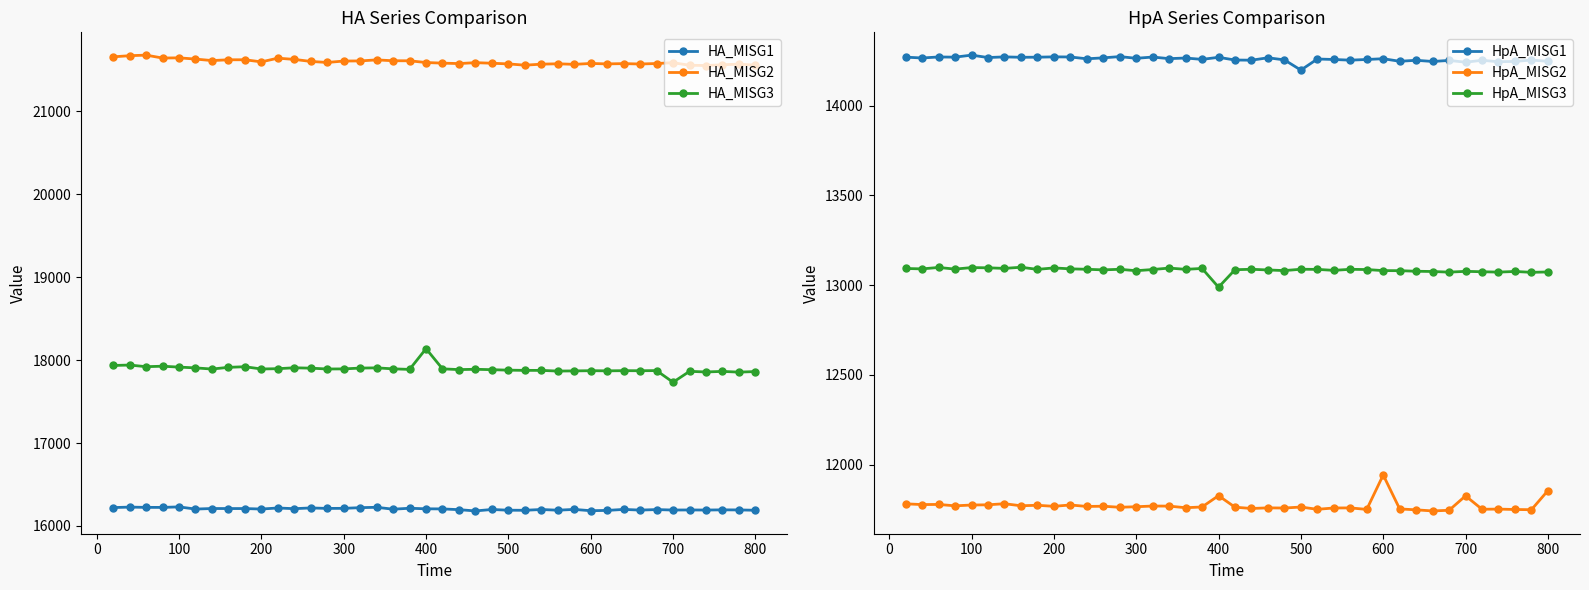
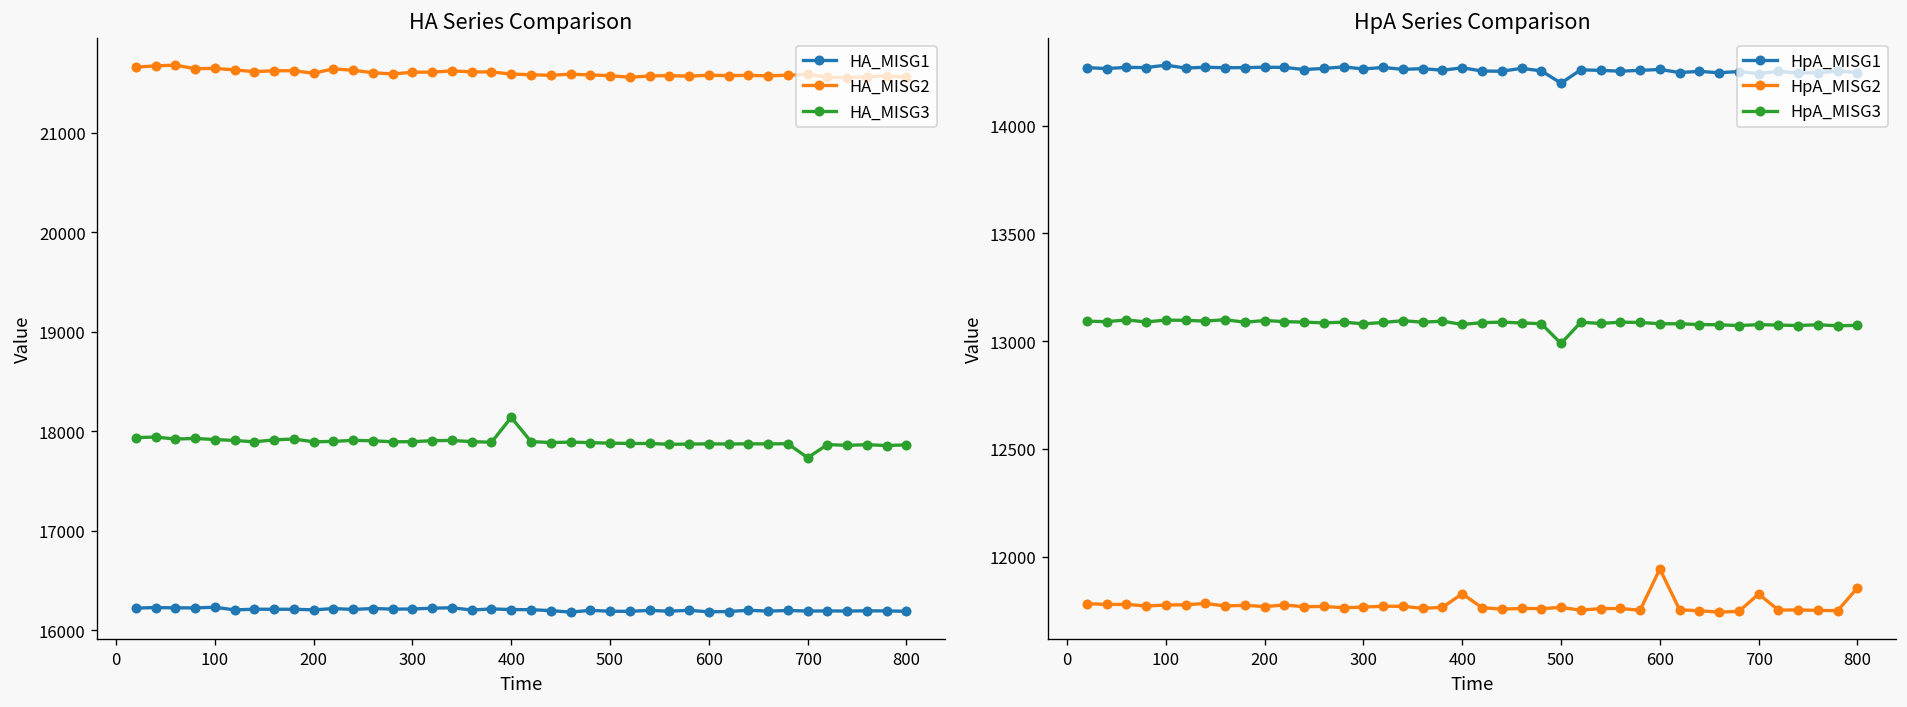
HpA Series Comparison, HpA_MISG3, 400: 12990 -> 13080
HpA Series Comparison, HpA_MISG3, 500: 13090 -> 12990
